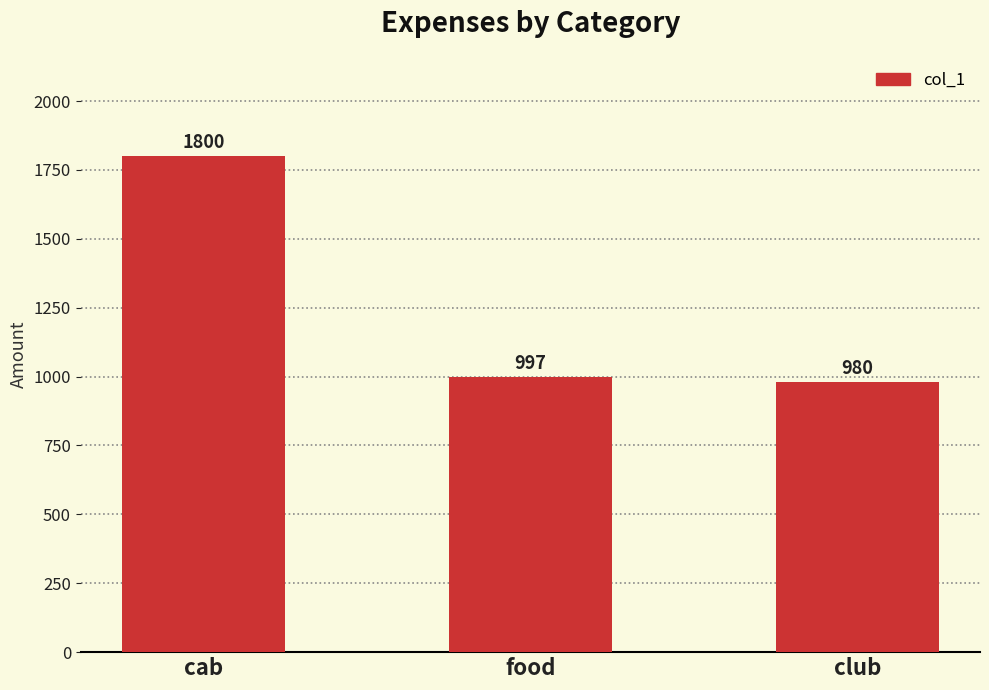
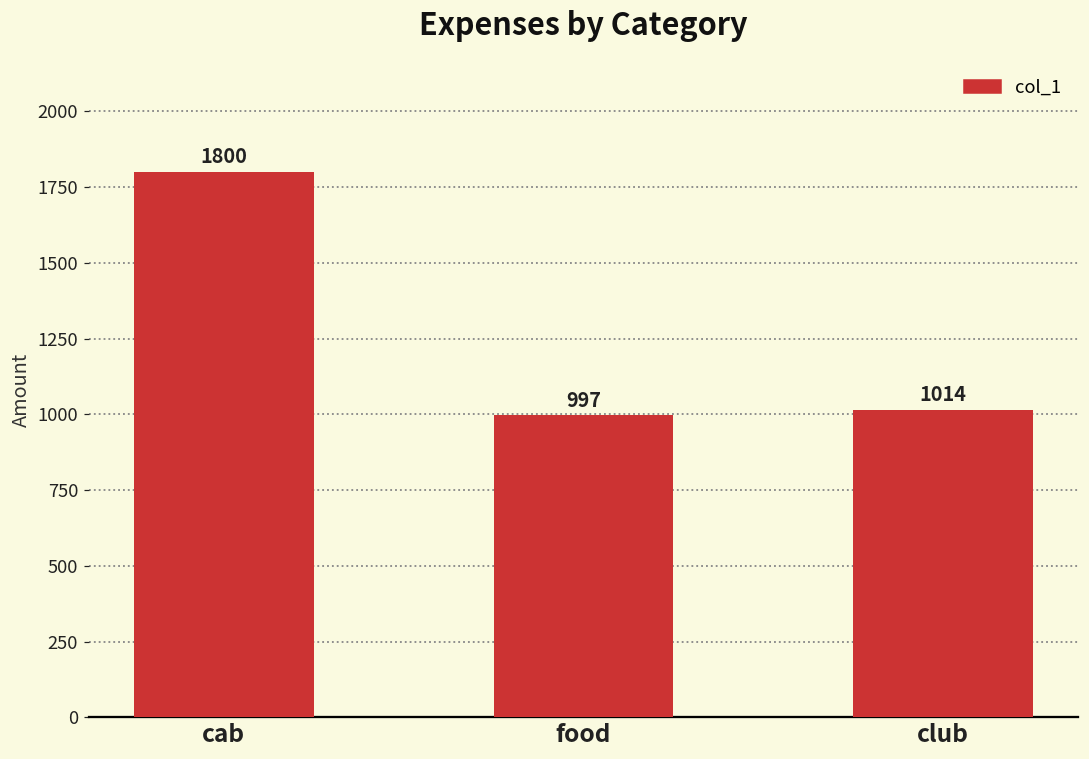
club: 980 -> 1014
